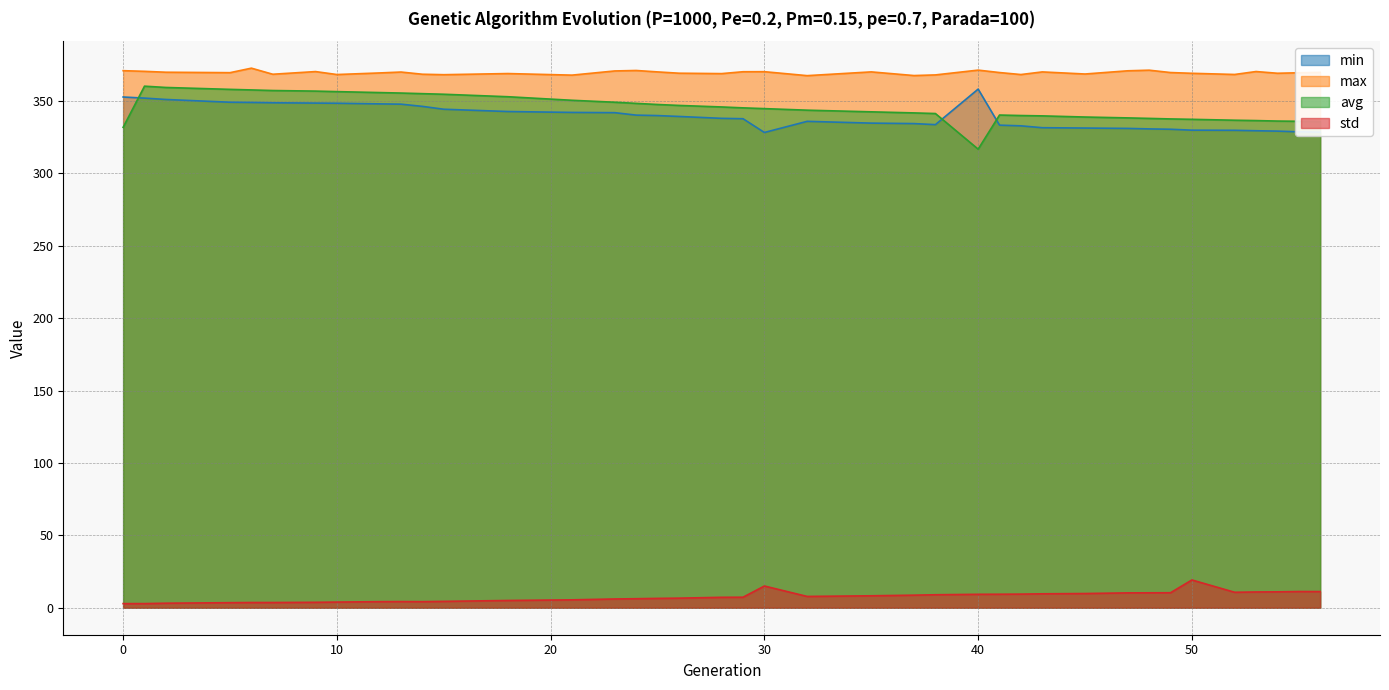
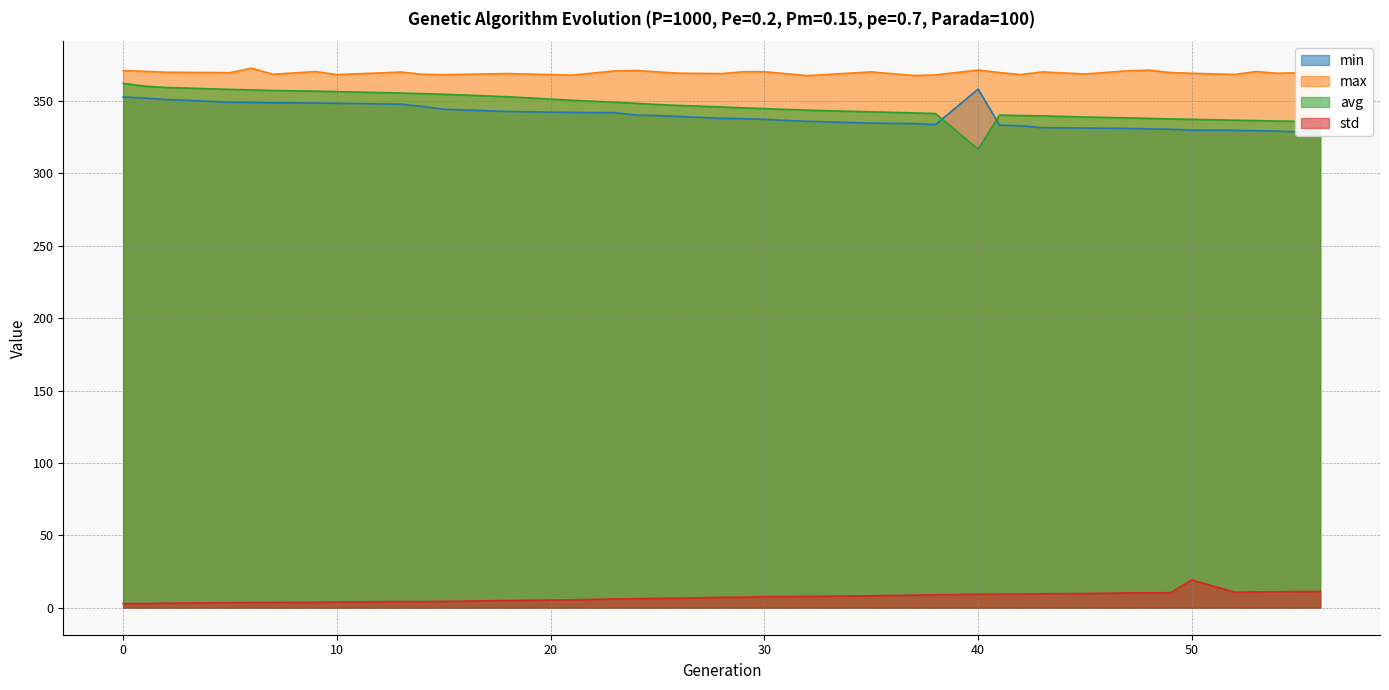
avg, 0: 332 -> 362
min, 30: 328 -> 337
std, 30: 15 -> 8
